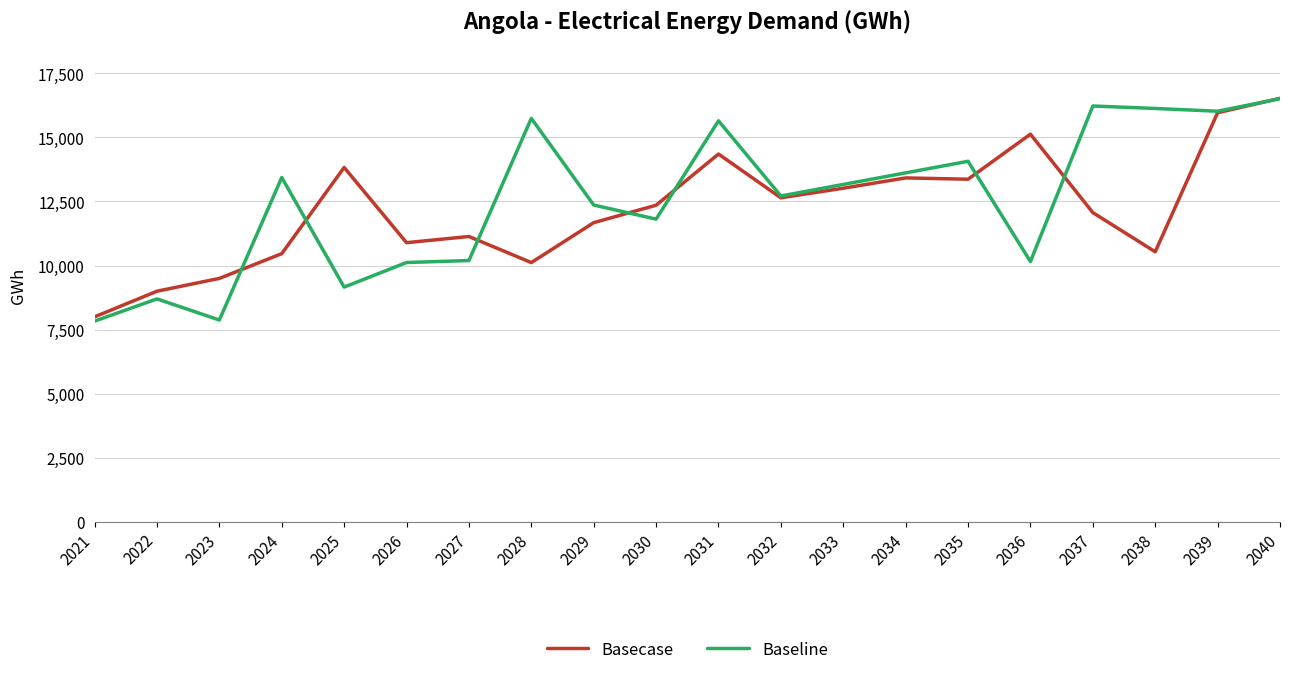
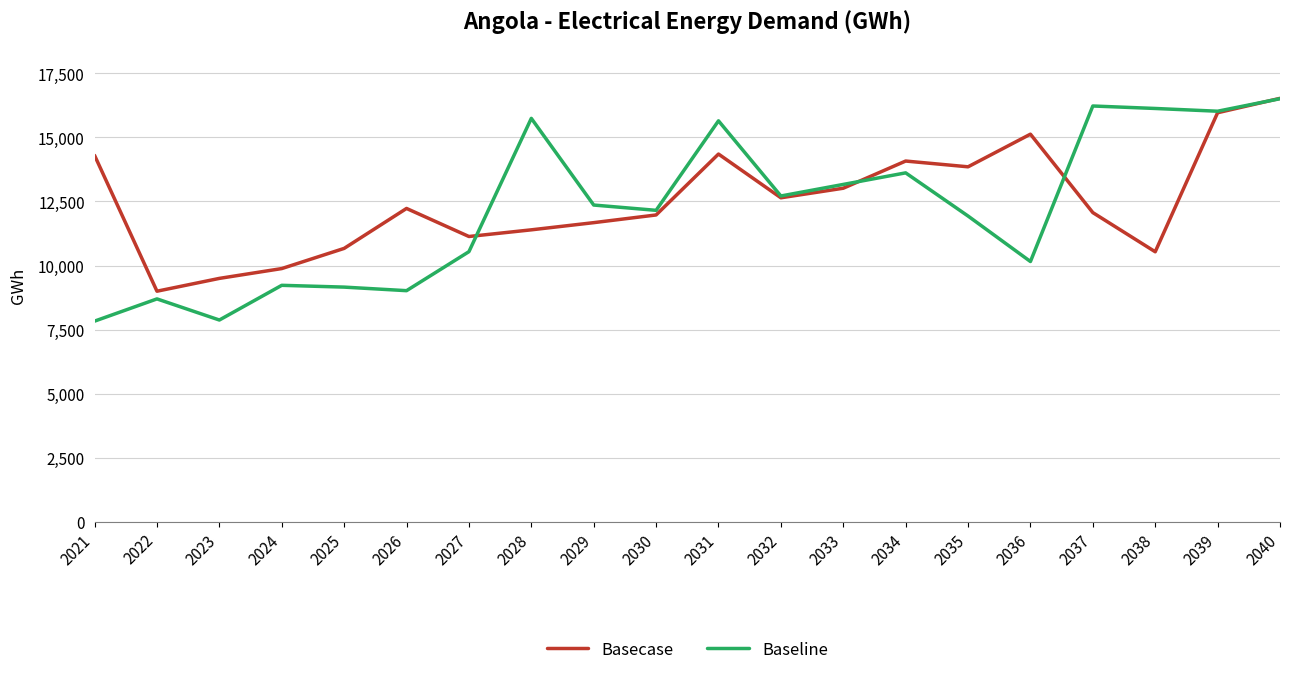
Basecase, 2021: 8,000 -> 14,300
Basecase, 2024: 10,500 -> 9,900
Baseline, 2024: 13,400 -> 9,200
Basecase, 2025: 13,800 -> 10,700
Basecase, 2026: 10,900 -> 12,200
Baseline, 2026: 10,100 -> 9,000
Baseline, 2027: 10,200 -> 10,500
Basecase, 2028: 10,100 -> 11,400
Basecase, 2030: 12,400 -> 12,000
Baseline, 2030: 11,800 -> 12,200
Basecase, 2034: 13,400 -> 14,100
Basecase, 2035: 13,400 -> 13,900
Baseline, 2035: 14,100 -> 11,900
